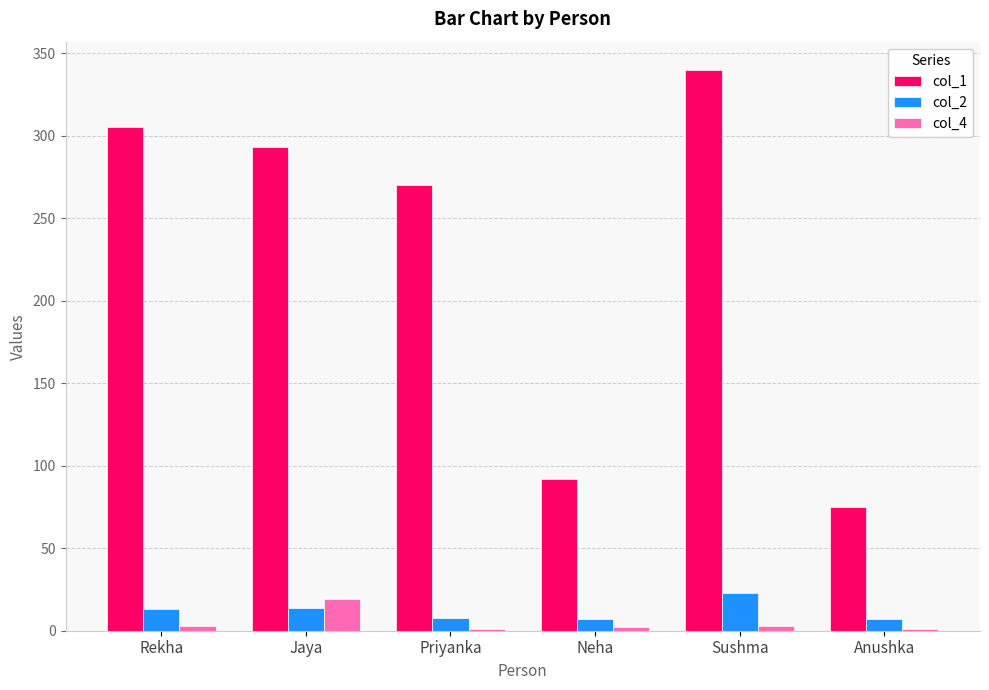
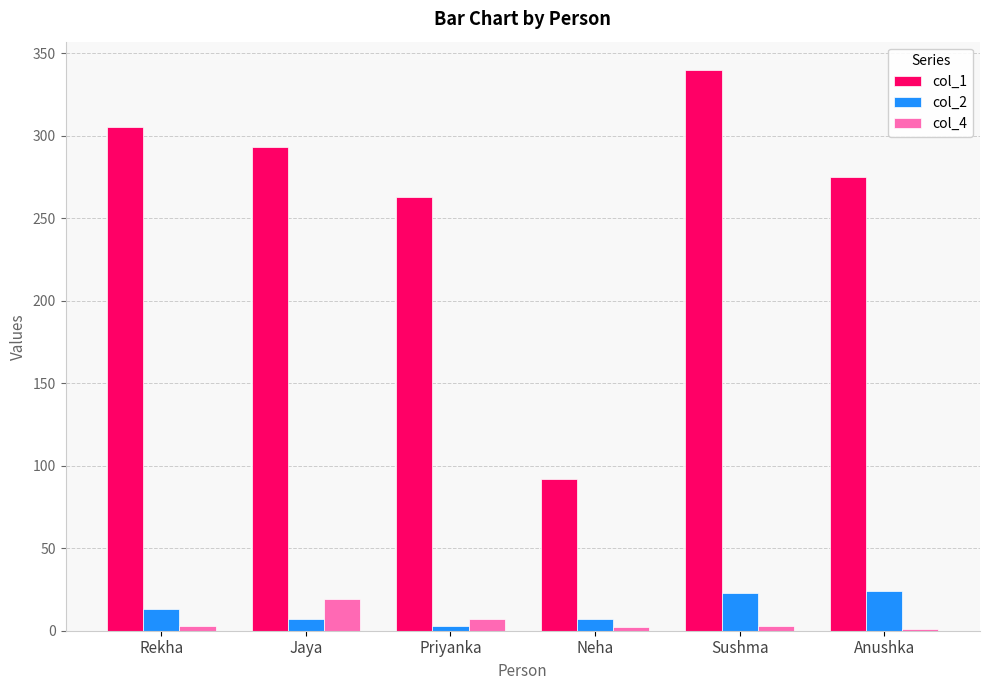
col_2, Jaya: 14 -> 7
col_1, Priyanka: 270 -> 263
col_2, Priyanka: 8 -> 3
col_4, Priyanka: 1 -> 7
col_1, Anushka: 75 -> 275
col_2, Anushka: 7 -> 24
